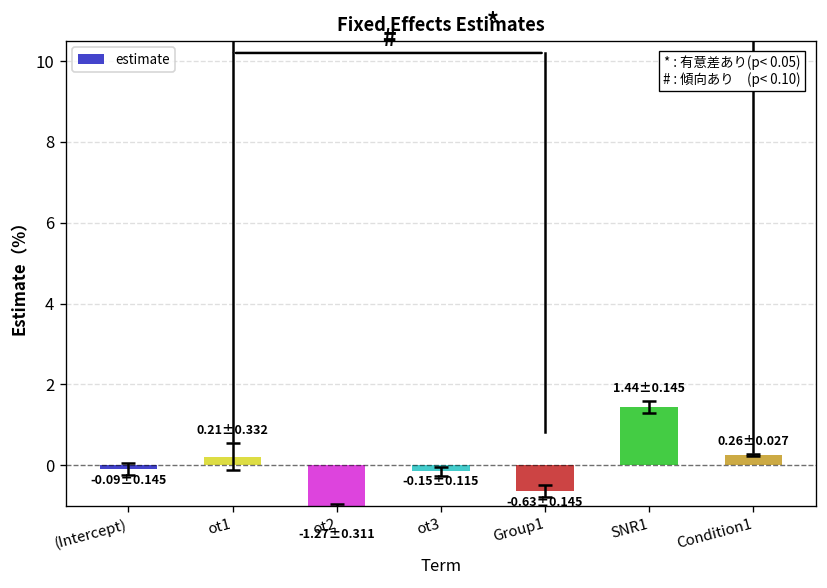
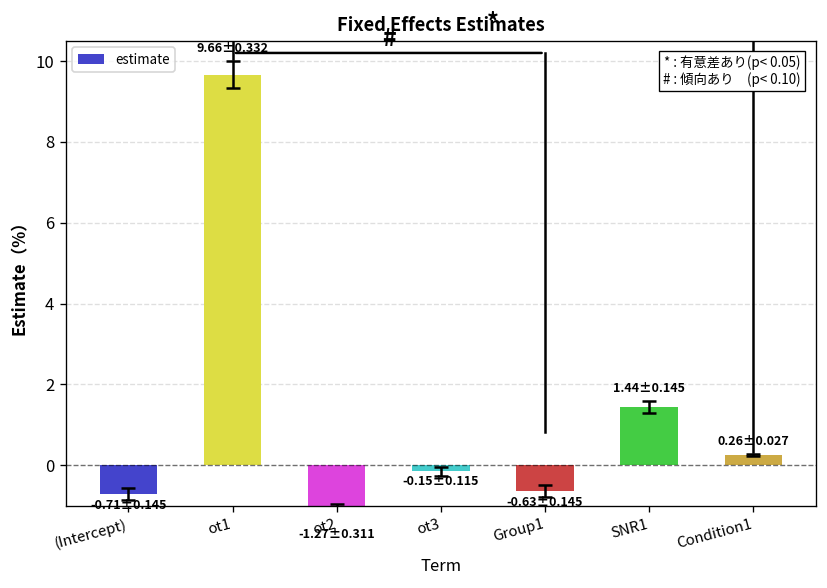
estimate, (Intercept): -0.09±0.145 -> -0.71±0.145
estimate, ot1: 0.21±0.332 -> 9.66±0.332
